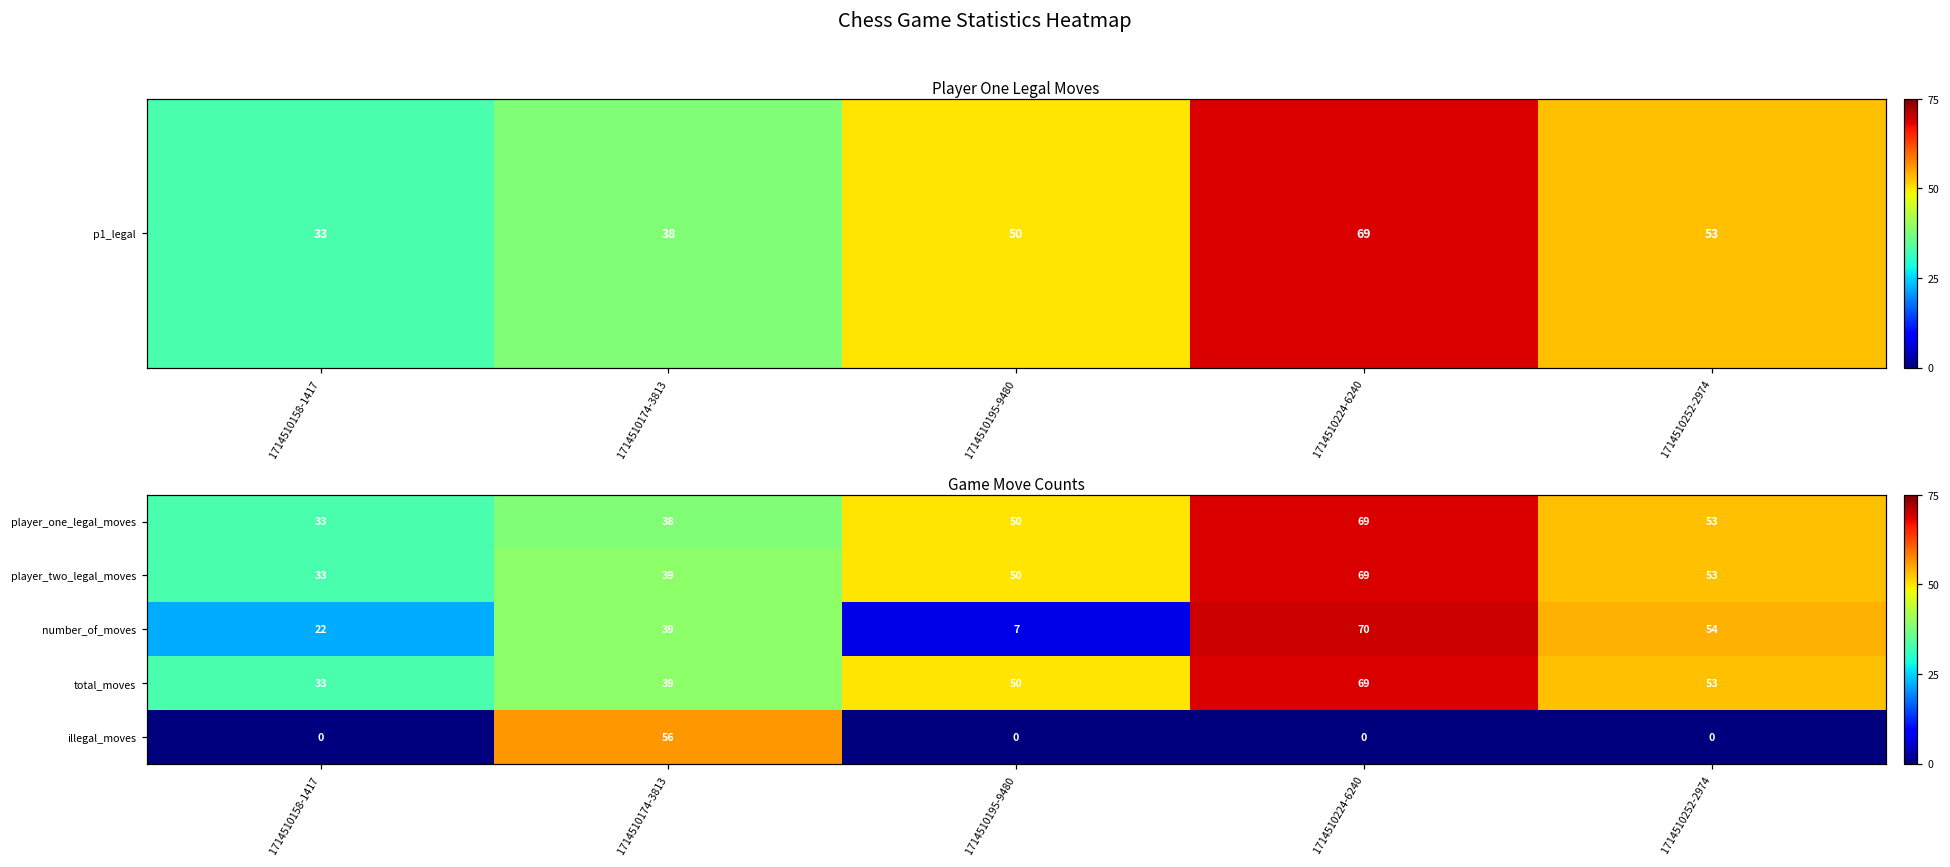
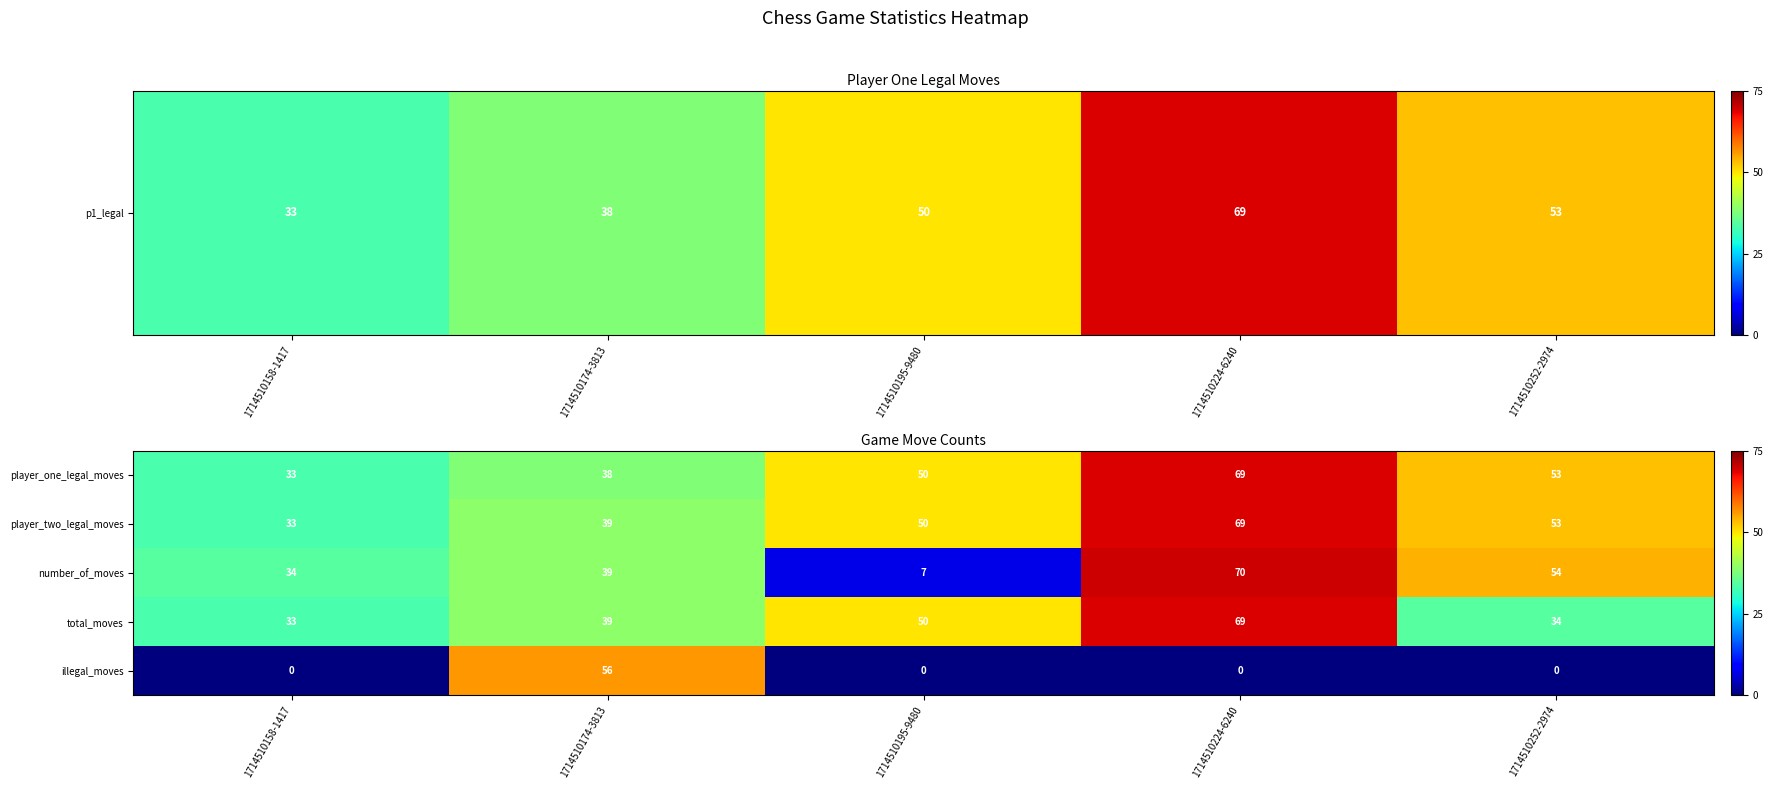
Game Move Counts, number_of_moves, 1714510158-1417: 22 -> 34
Game Move Counts, total_moves, 1714510252-2974: 53 -> 34
